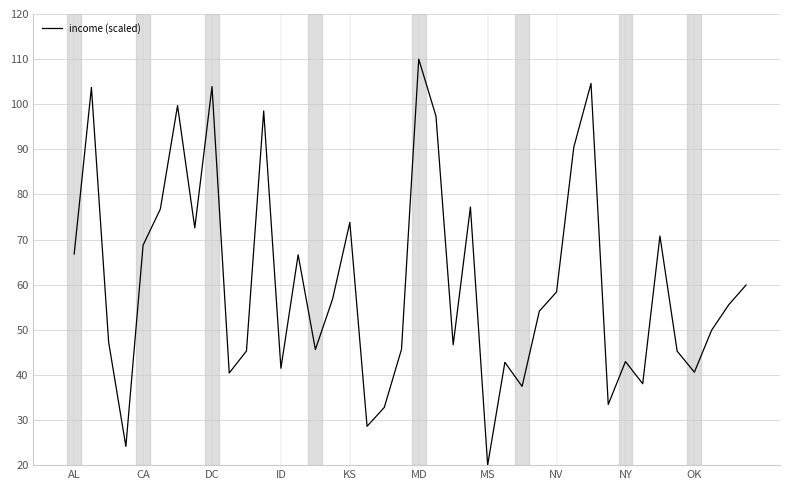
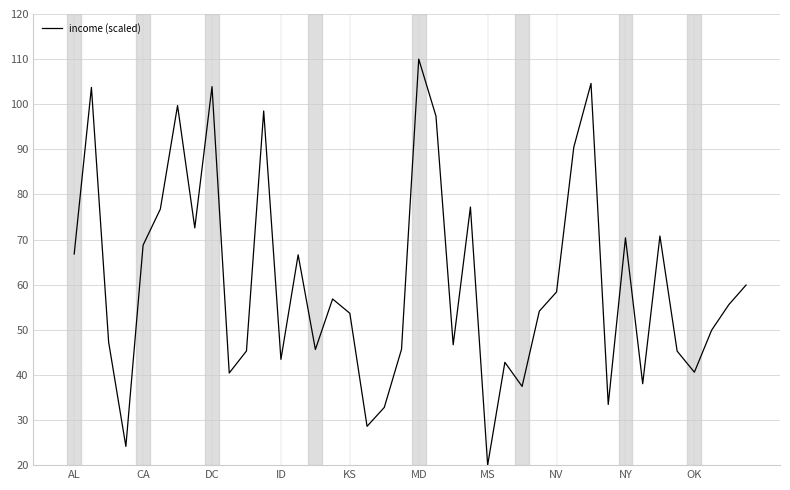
ID: 41 -> 43
KS: 74 -> 54
NY: 43 -> 70
